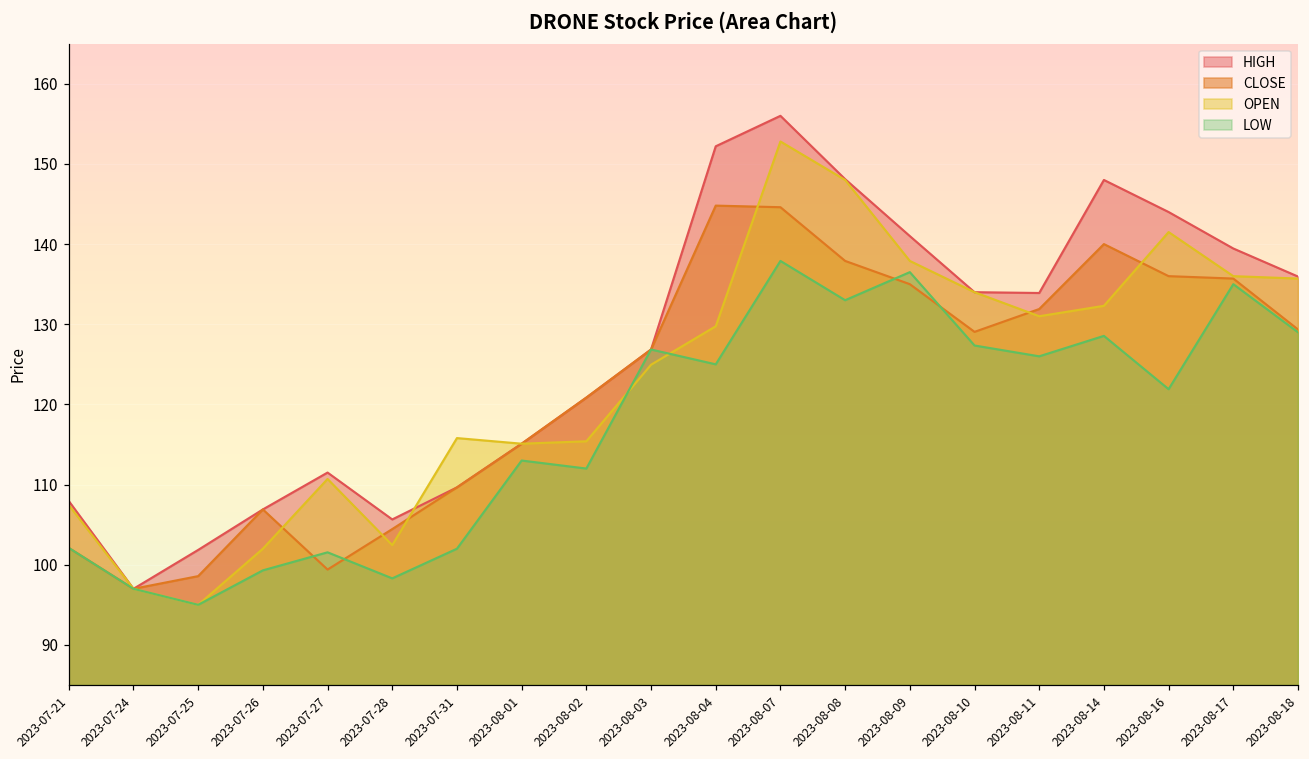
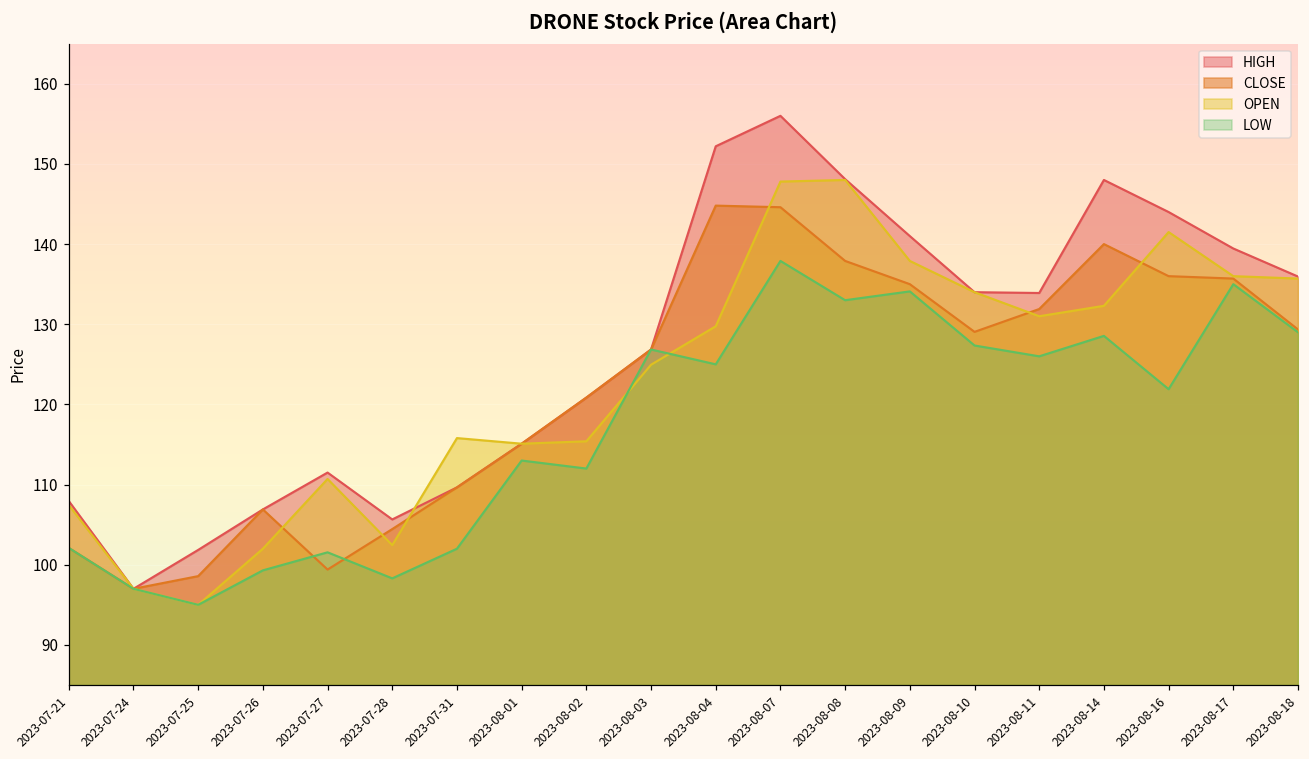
OPEN, 2023-08-07: 153 -> 148
LOW, 2023-08-09: 137 -> 134
